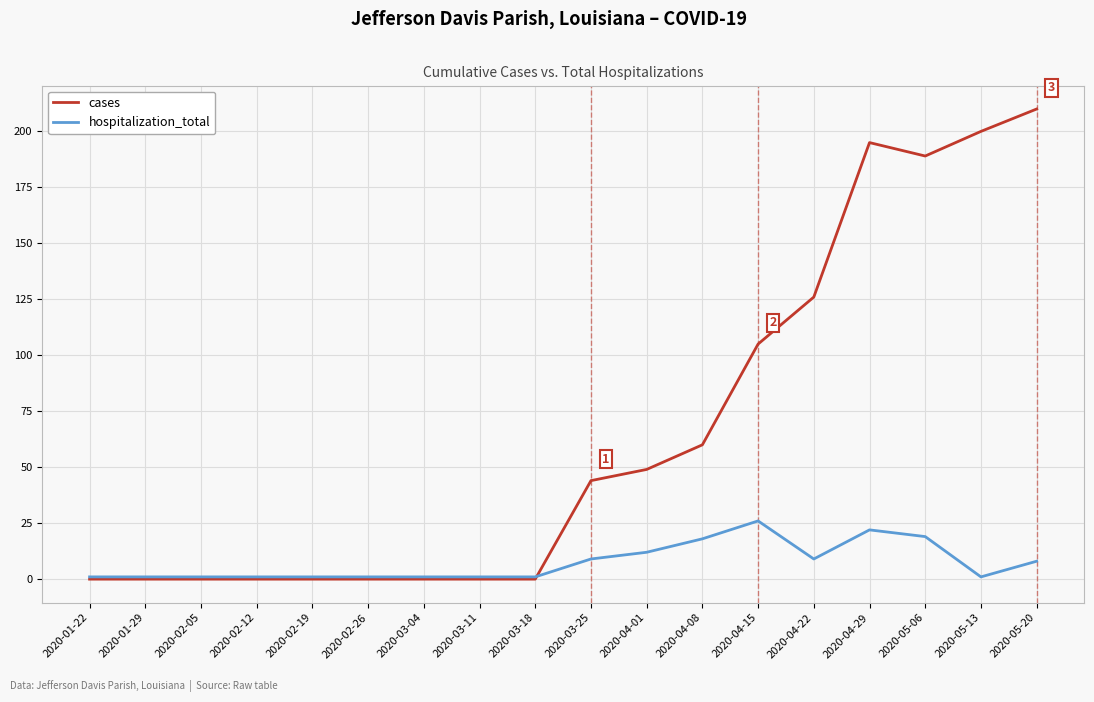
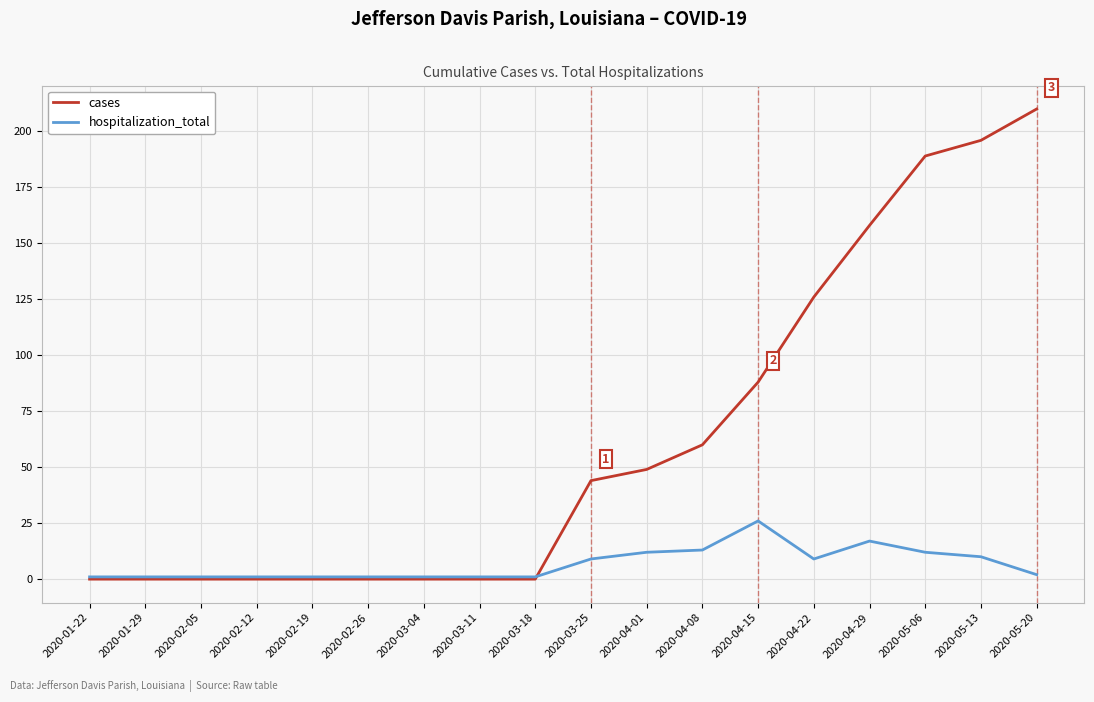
hospitalization_total, 2020-04-08: 18 -> 13
cases, 2020-04-15: 105 -> 88
cases, 2020-04-29: 195 -> 158
hospitalization_total, 2020-04-29: 22 -> 17
hospitalization_total, 2020-05-06: 19 -> 12
cases, 2020-05-13: 200 -> 196
hospitalization_total, 2020-05-13: 1 -> 10
hospitalization_total, 2020-05-20: 8 -> 2
